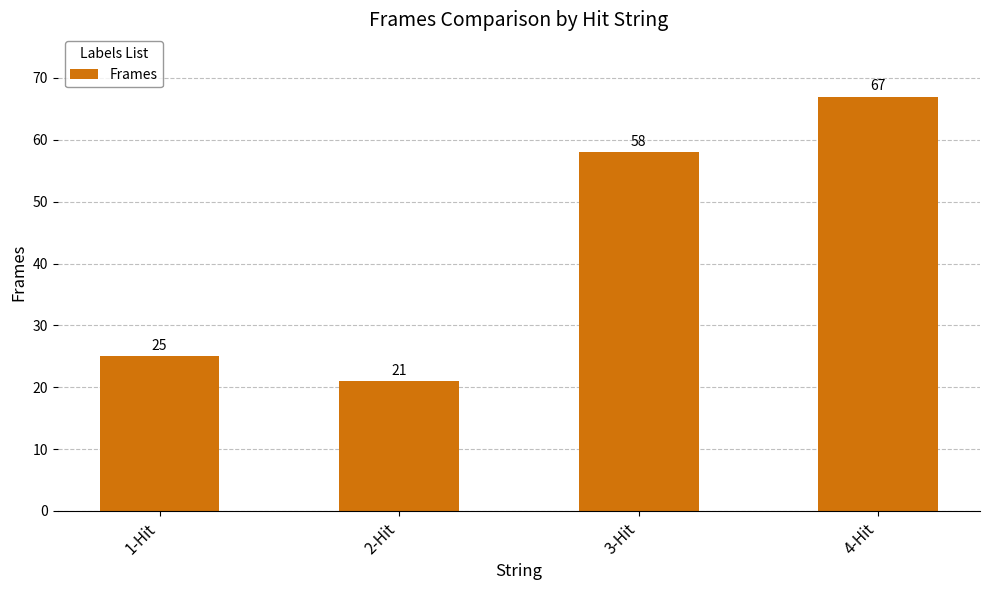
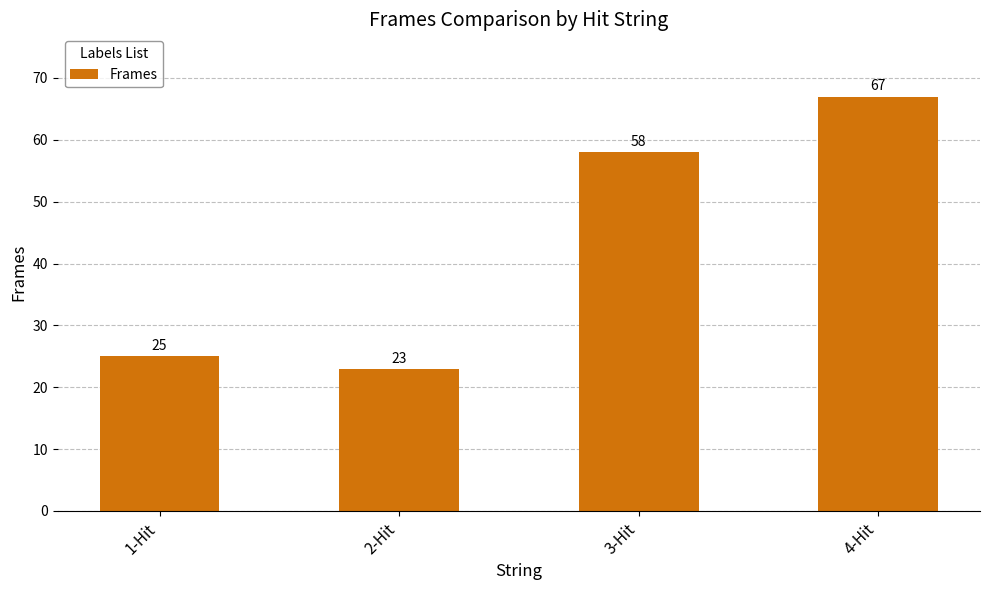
2-Hit: 21 -> 23
